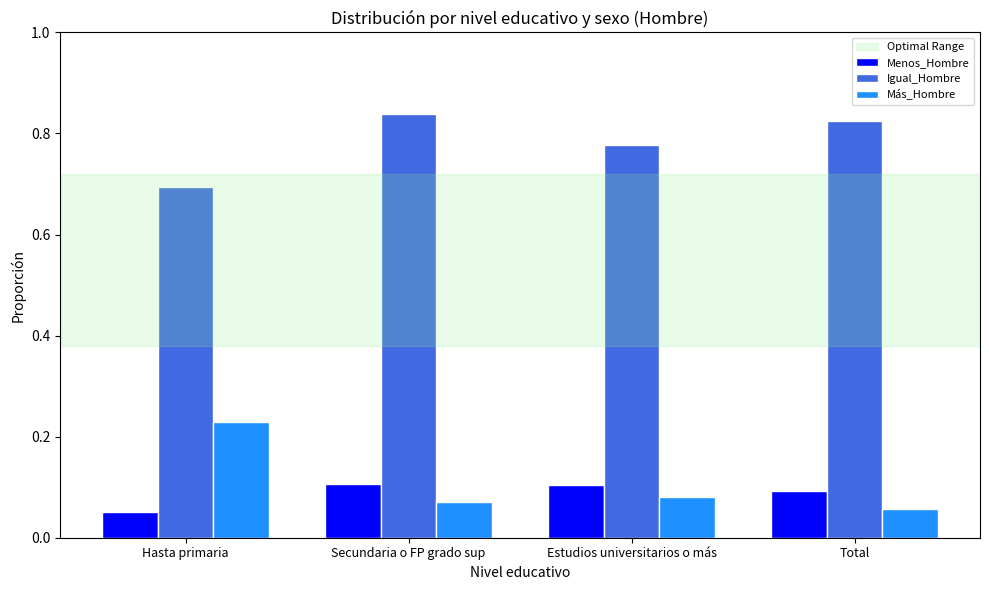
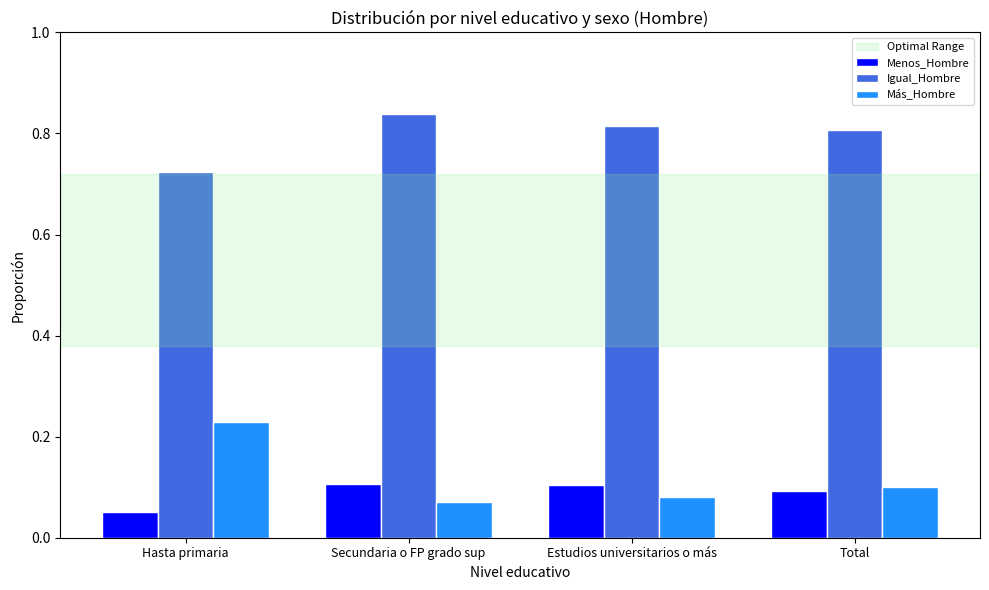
Igual_Hombre, Hasta primaria: 0.69 -> 0.72
Igual_Hombre, Estudios universitarios o más: 0.78 -> 0.81
Igual_Hombre, Total: 0.82 -> 0.81
Más_Hombre, Total: 0.06 -> 0.10
